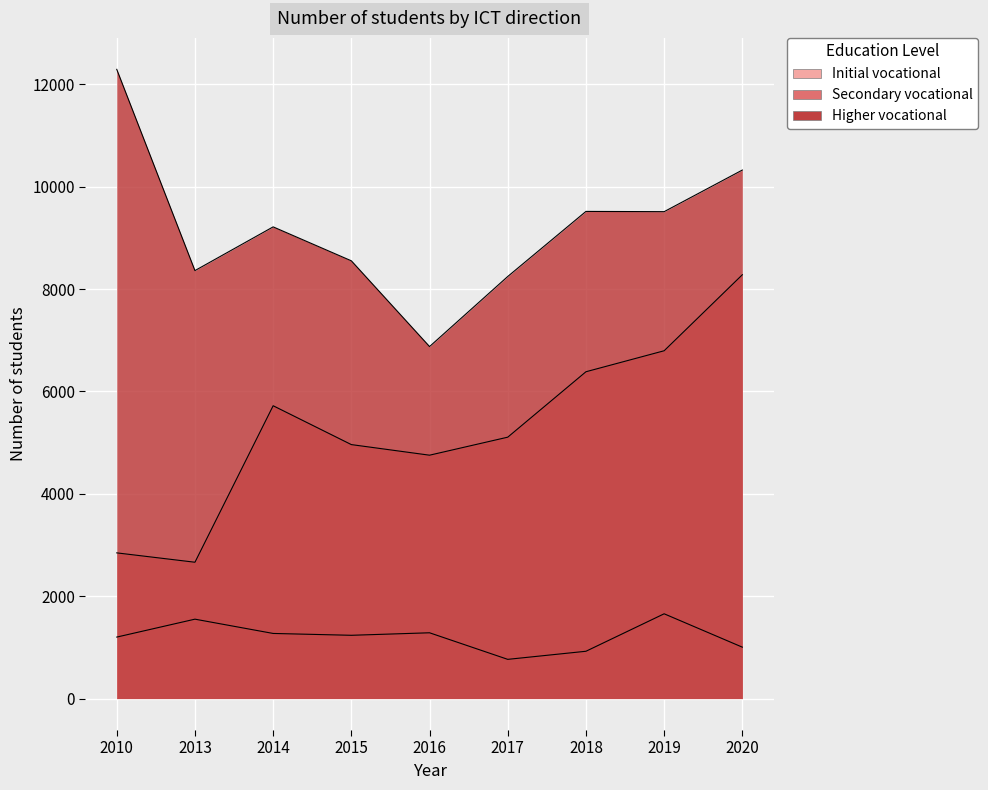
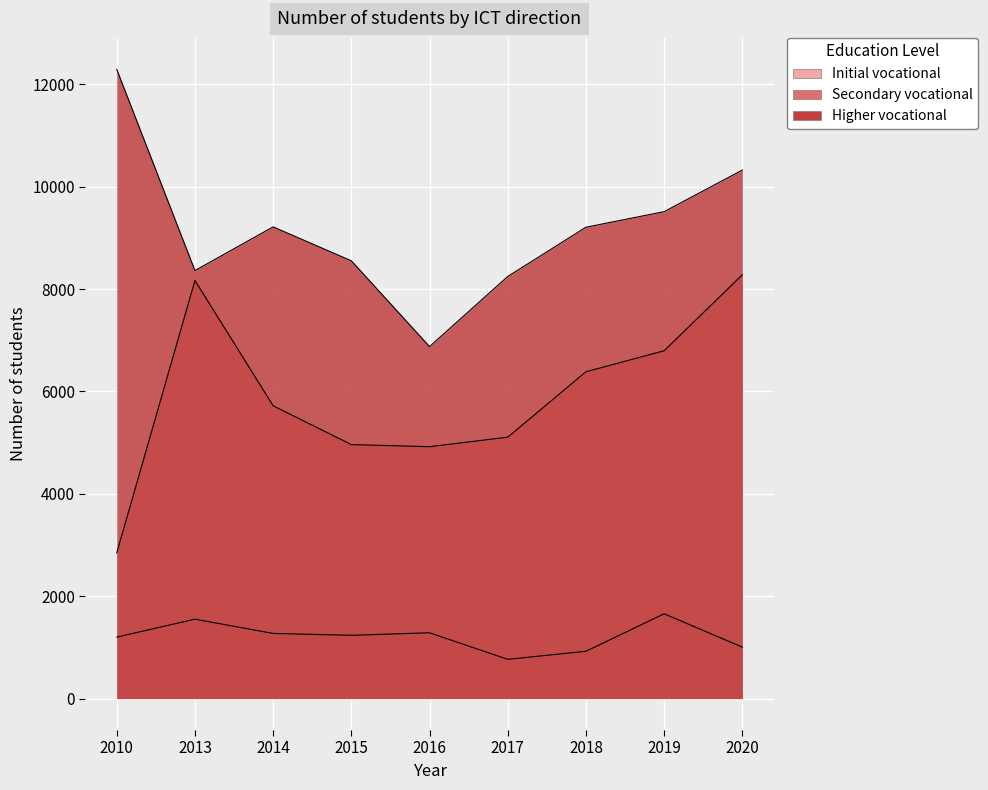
Secondary vocational, 2013: 2700 -> 8200
Secondary vocational, 2016: 4800 -> 4900
Higher vocational, 2018: 9500 -> 9200
